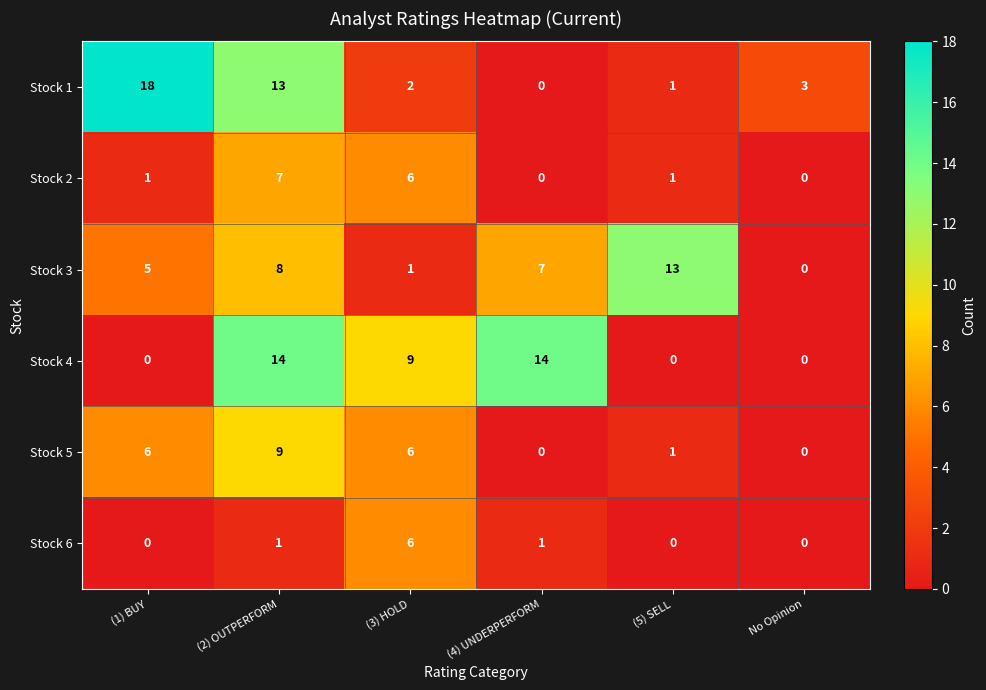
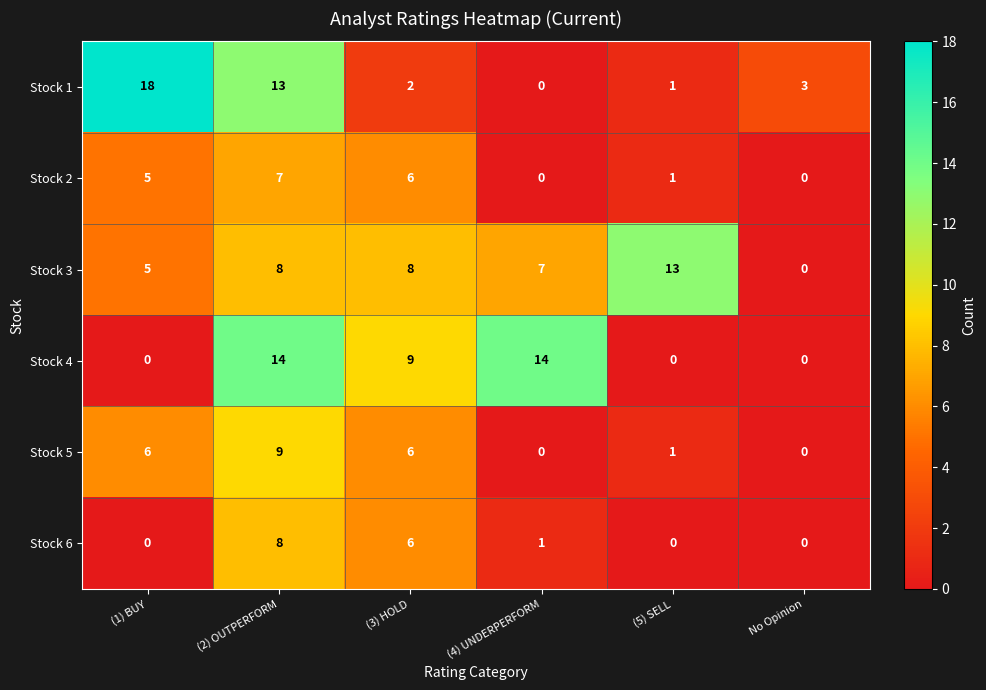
Stock 2, (1) BUY: 1 -> 5
Stock 3, (3) HOLD: 1 -> 8
Stock 6, (2) OUTPERFORM: 1 -> 8
